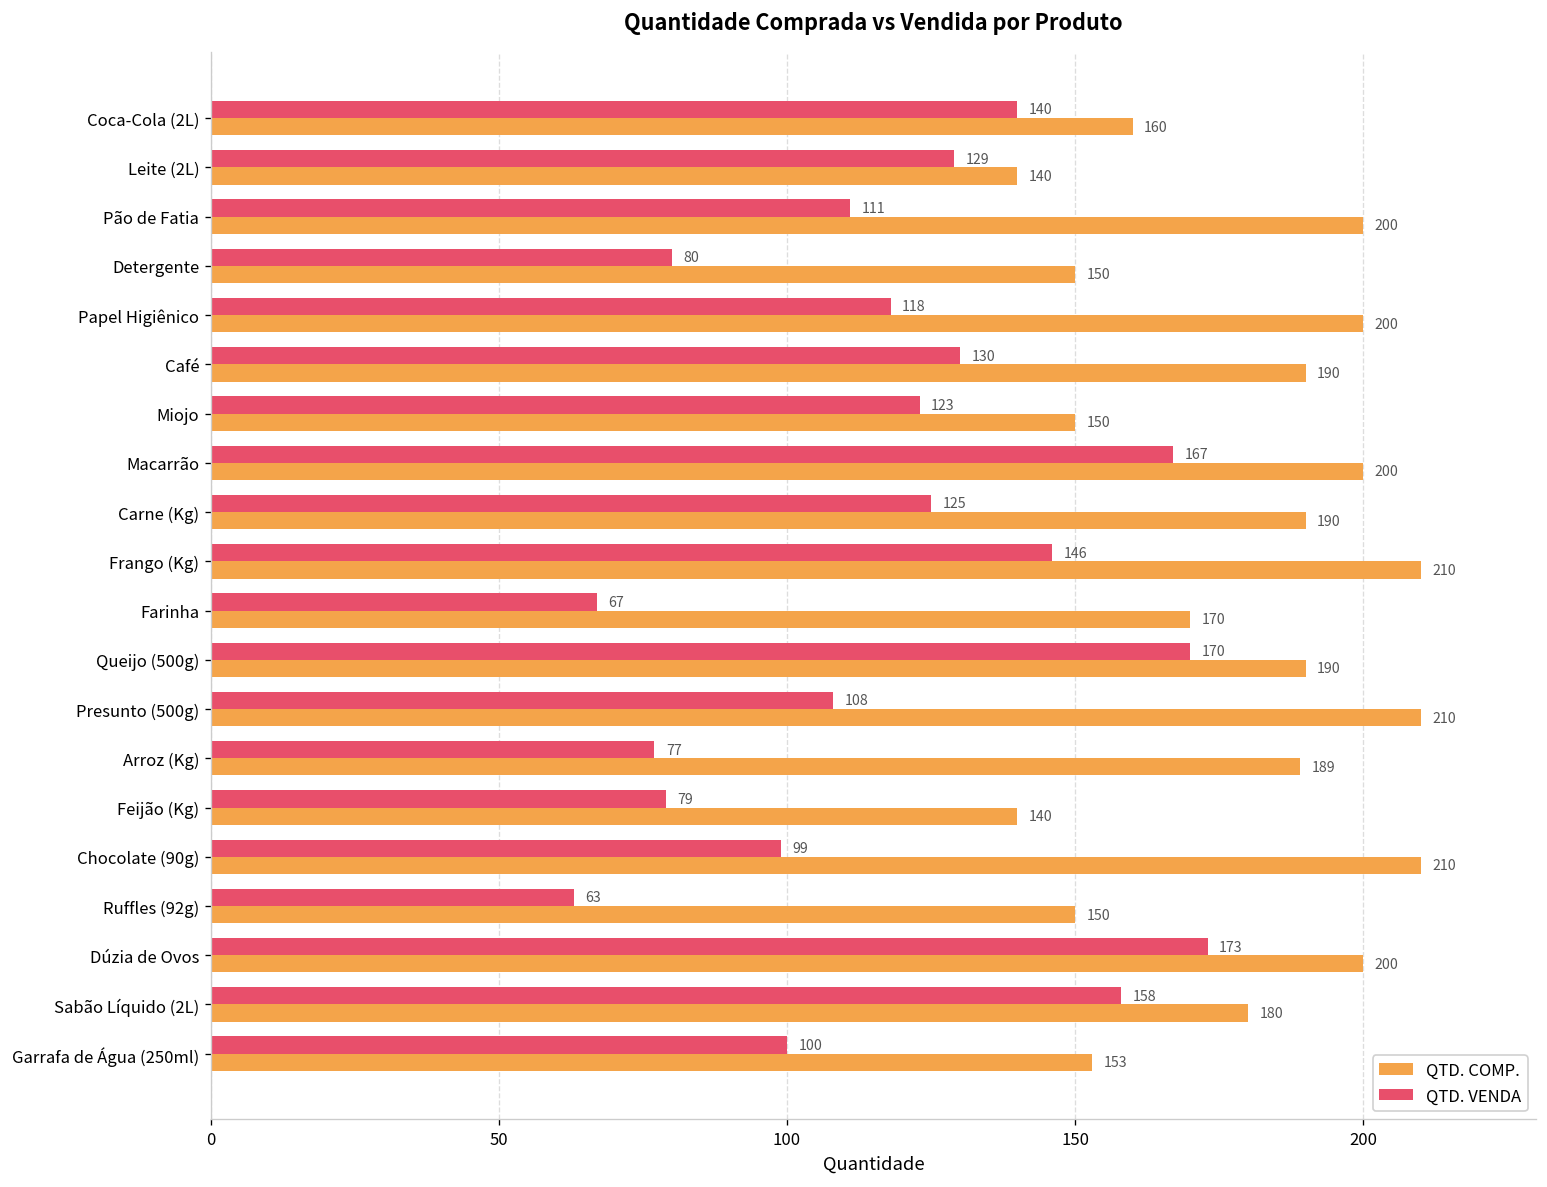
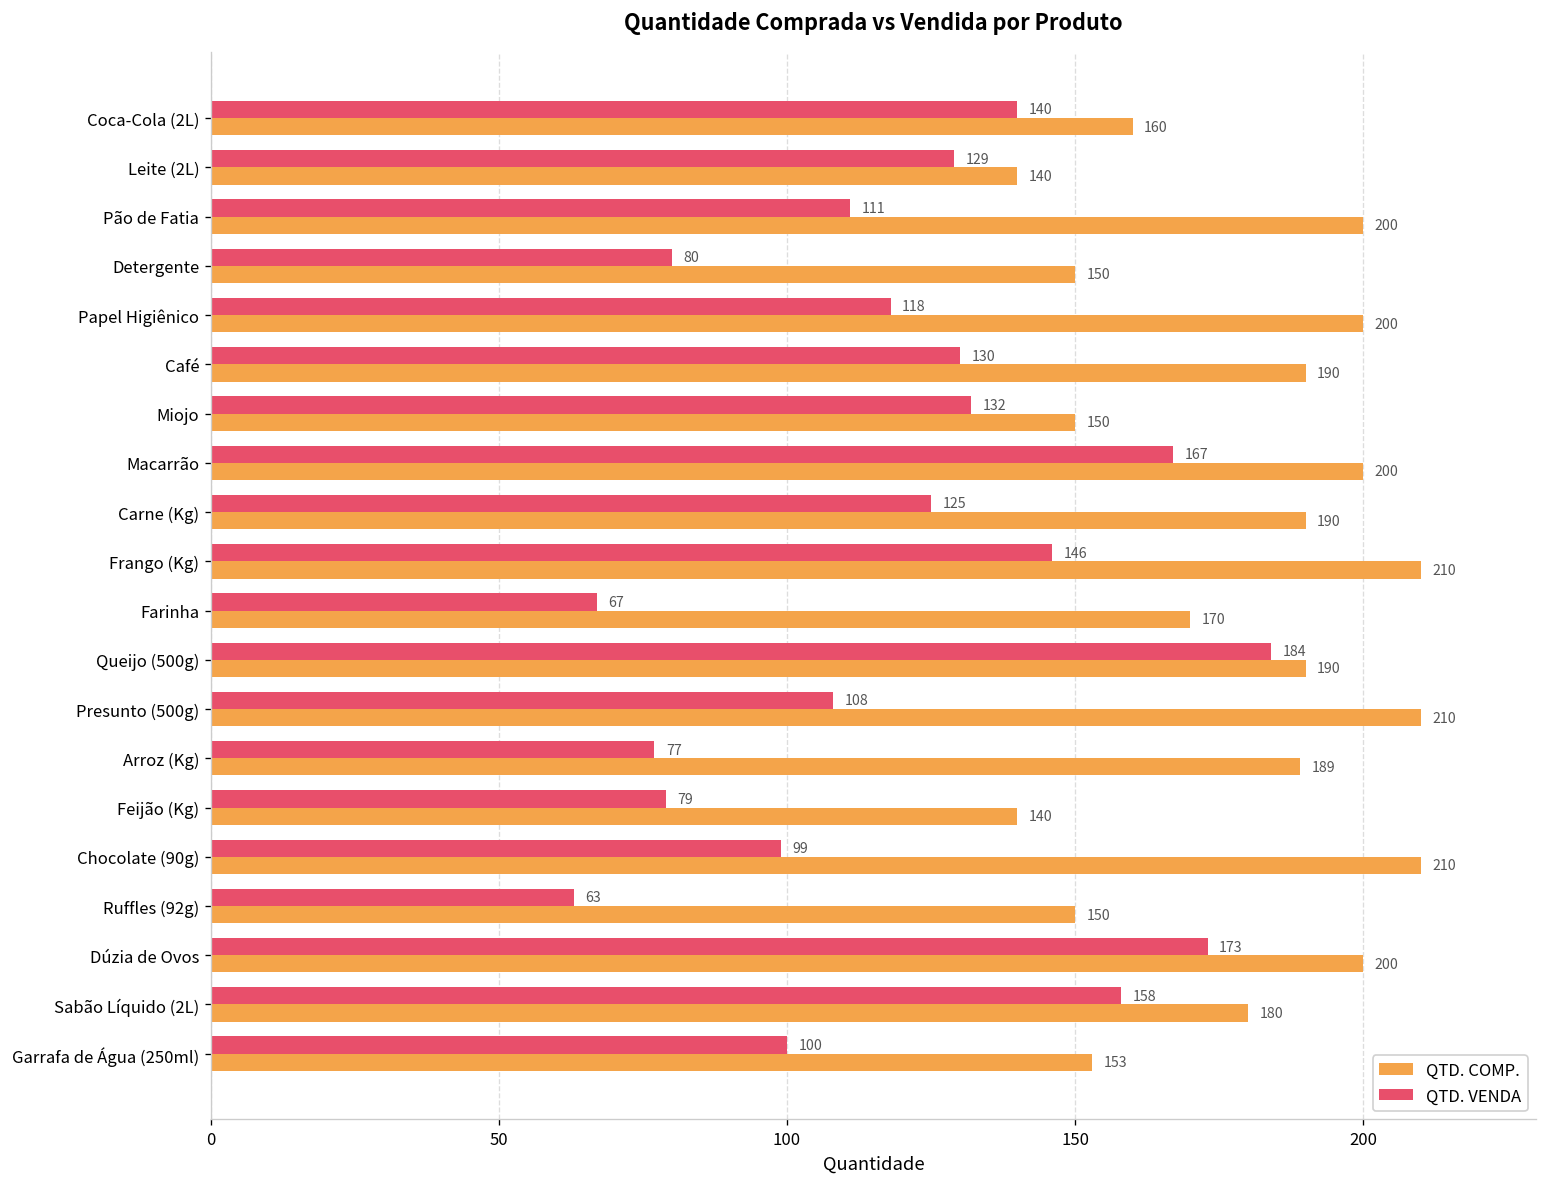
QTD. VENDA, Miojo: 123 -> 132
QTD. VENDA, Queijo (500g): 170 -> 184
